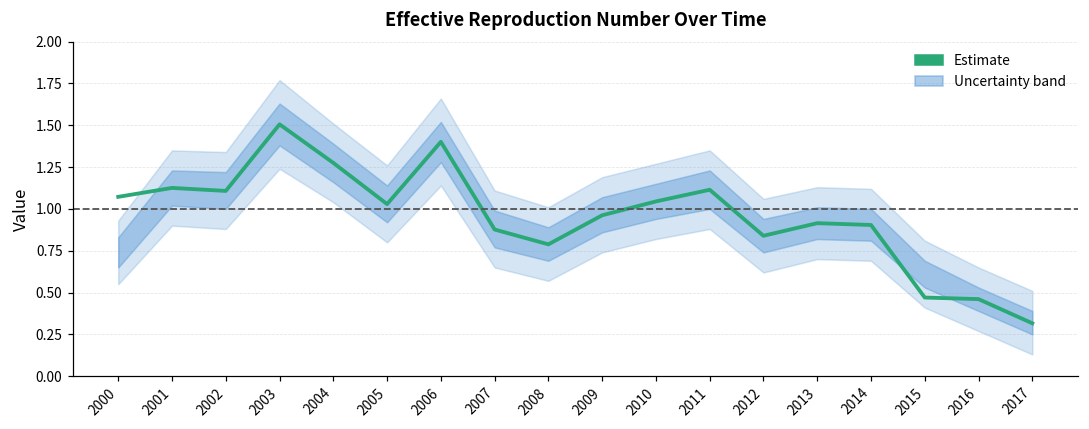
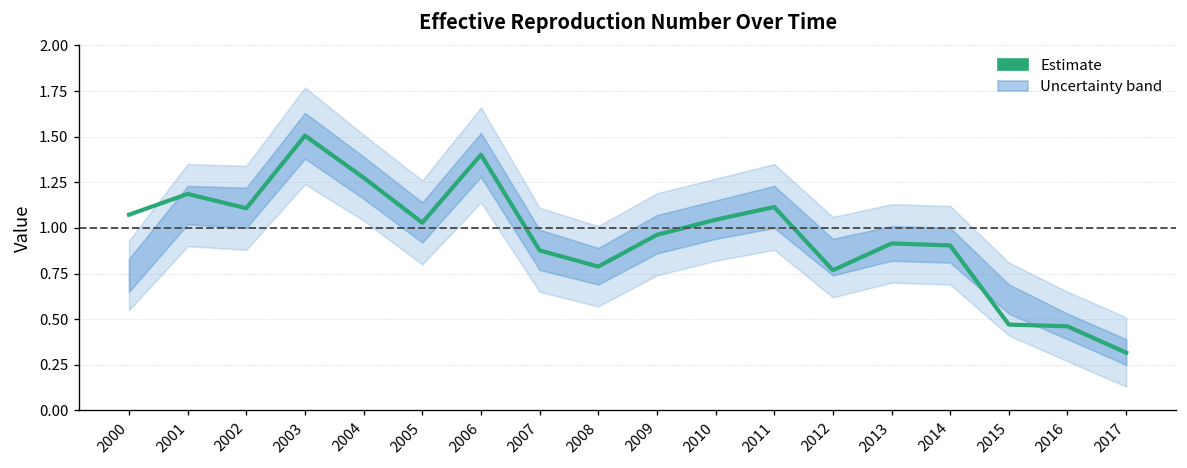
Estimate, 2001: 1.13 -> 1.19
Estimate, 2012: 0.84 -> 0.77
